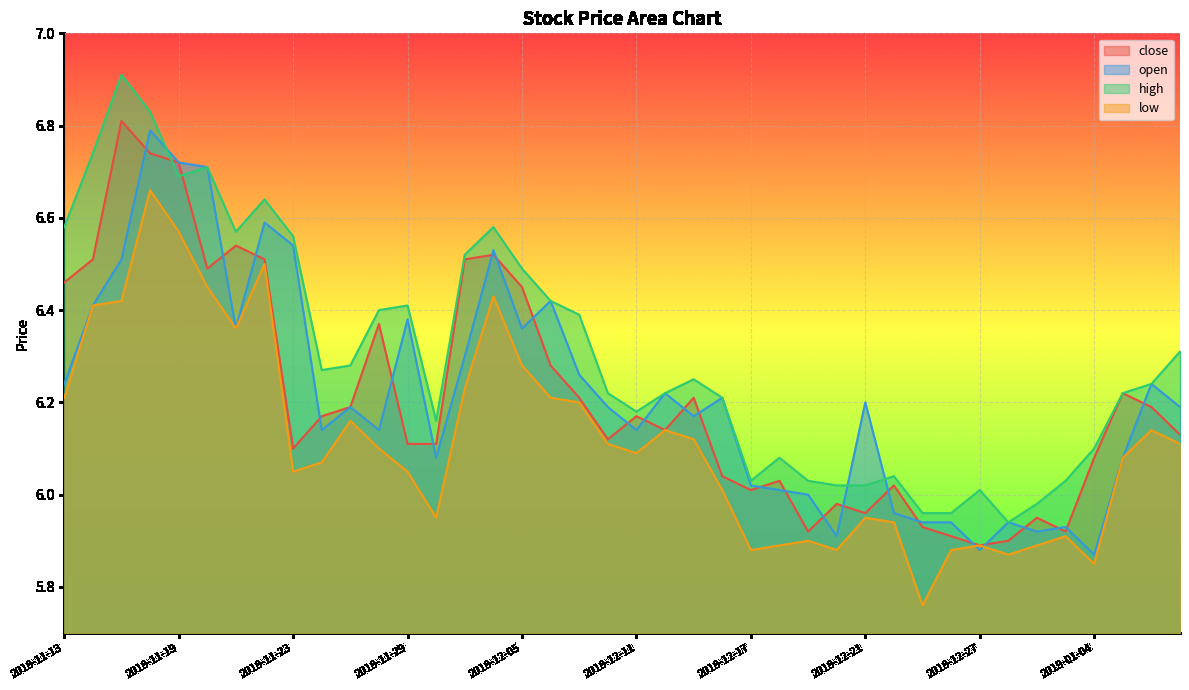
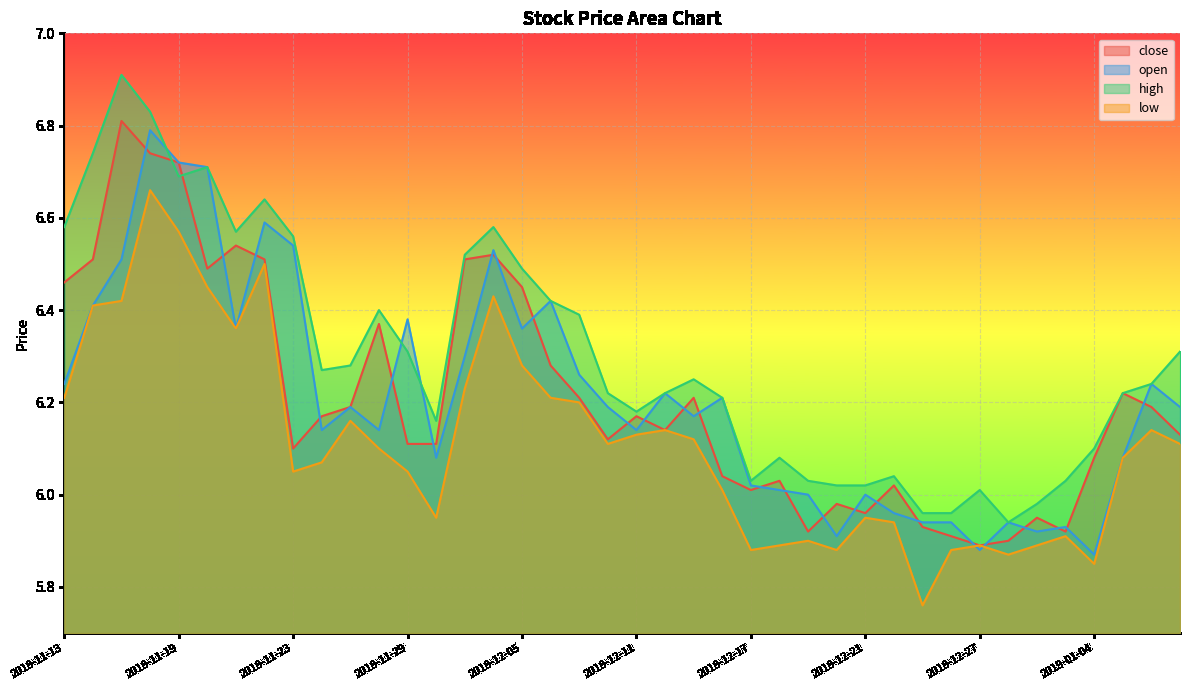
high, 2018-11-29: 6.41 -> 6.31
low, 2018-12-11: 6.09 -> 6.13
open, 2018-12-21: 6.2 -> 6.0
